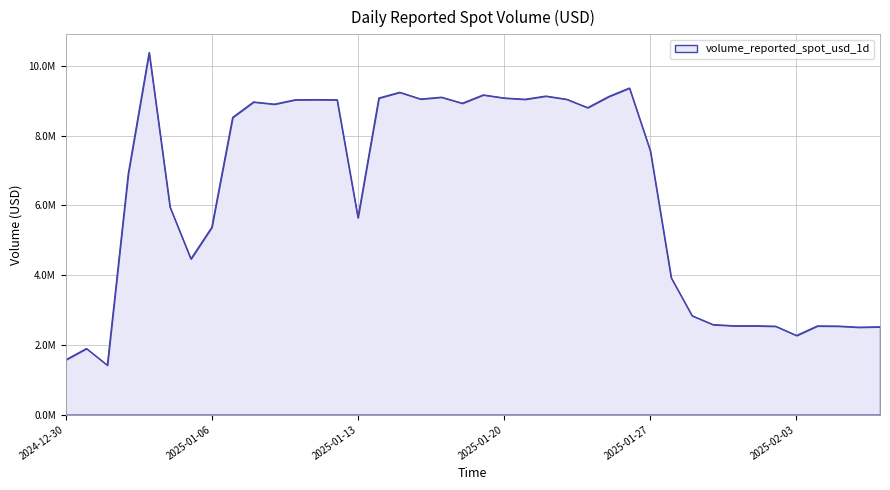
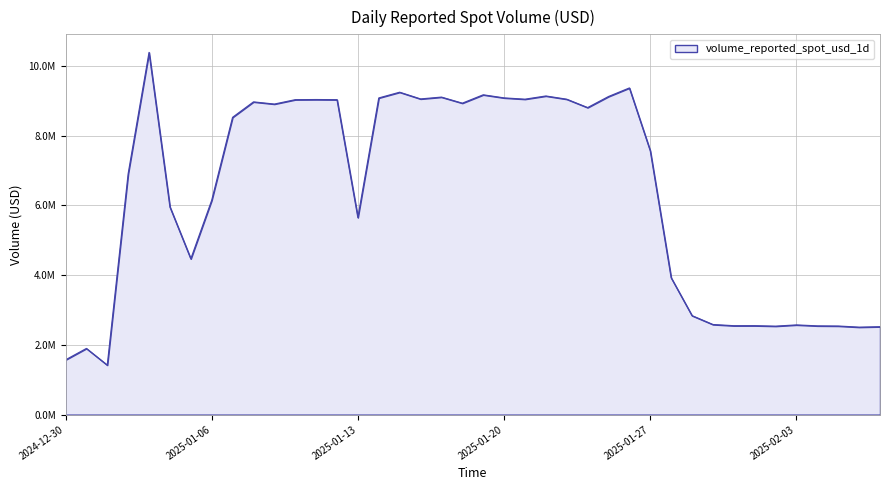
2025-01-06: 5400000 -> 6100000
2025-02-03: 2300000 -> 2600000
